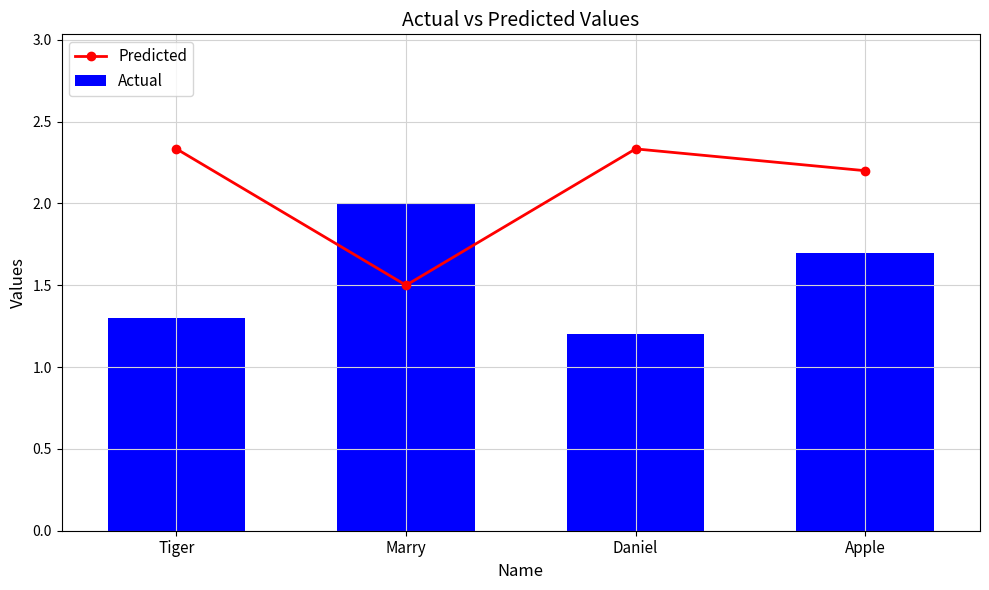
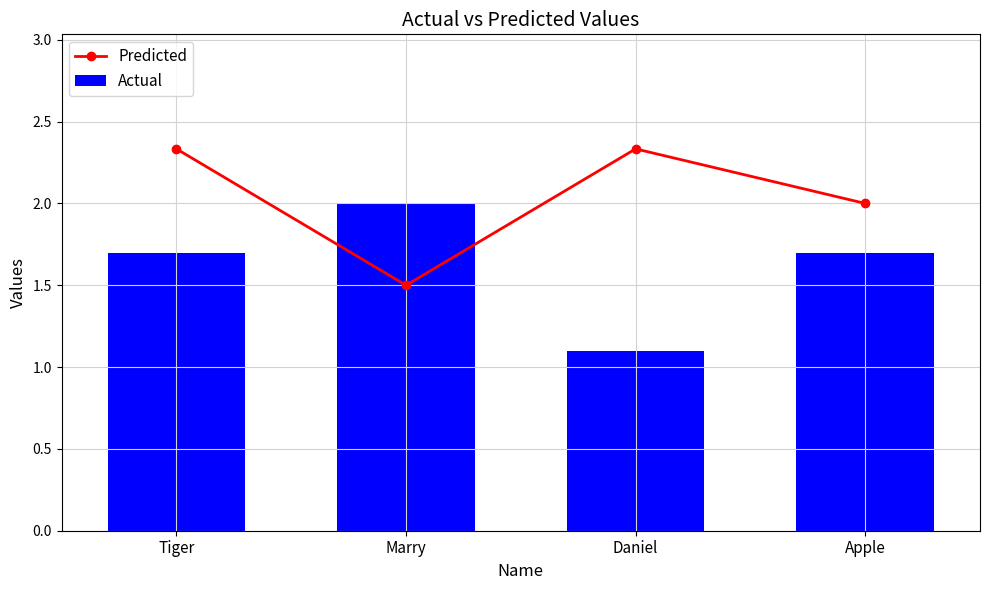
Actual, Tiger: 1.3 -> 1.7
Actual, Daniel: 1.2 -> 1.1
Predicted, Apple: 2.20 -> 2.00
